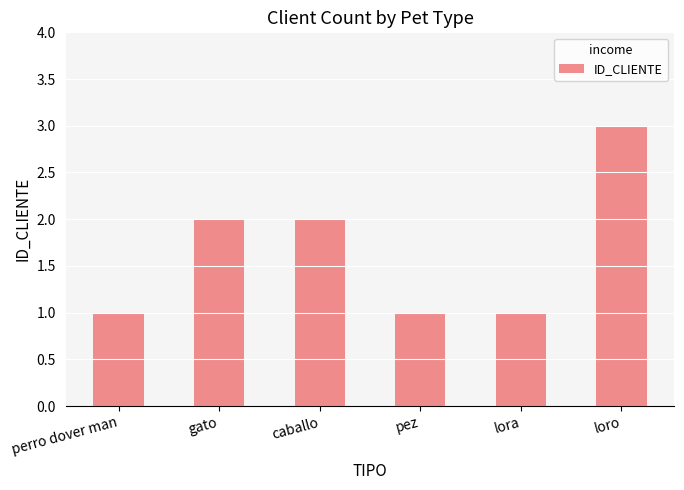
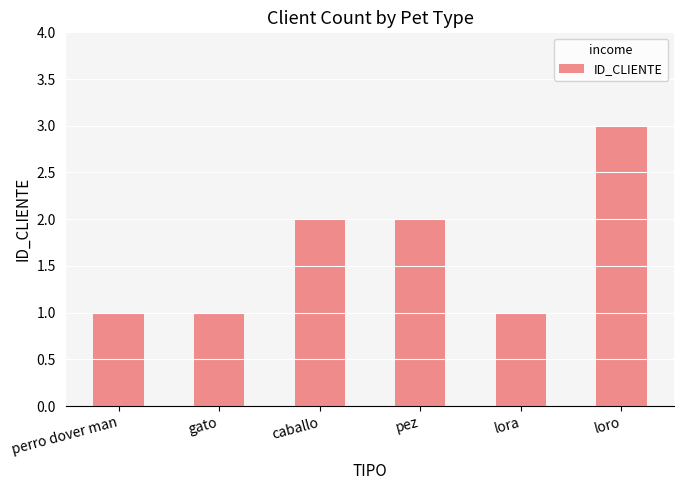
gato: 2 -> 1
pez: 1 -> 2
